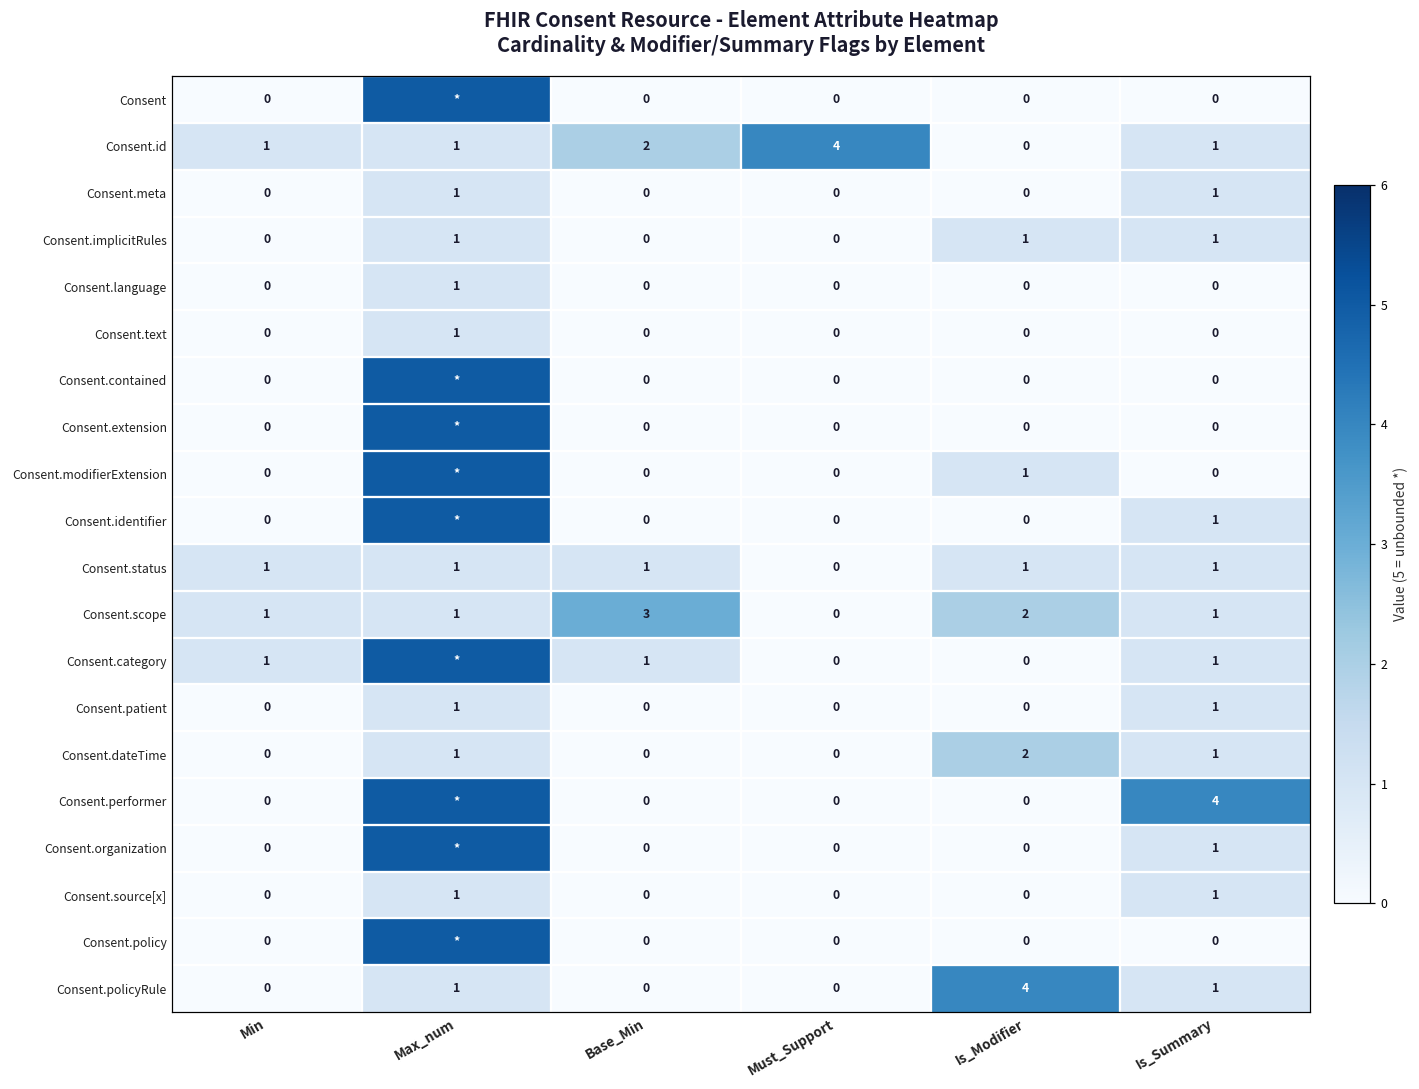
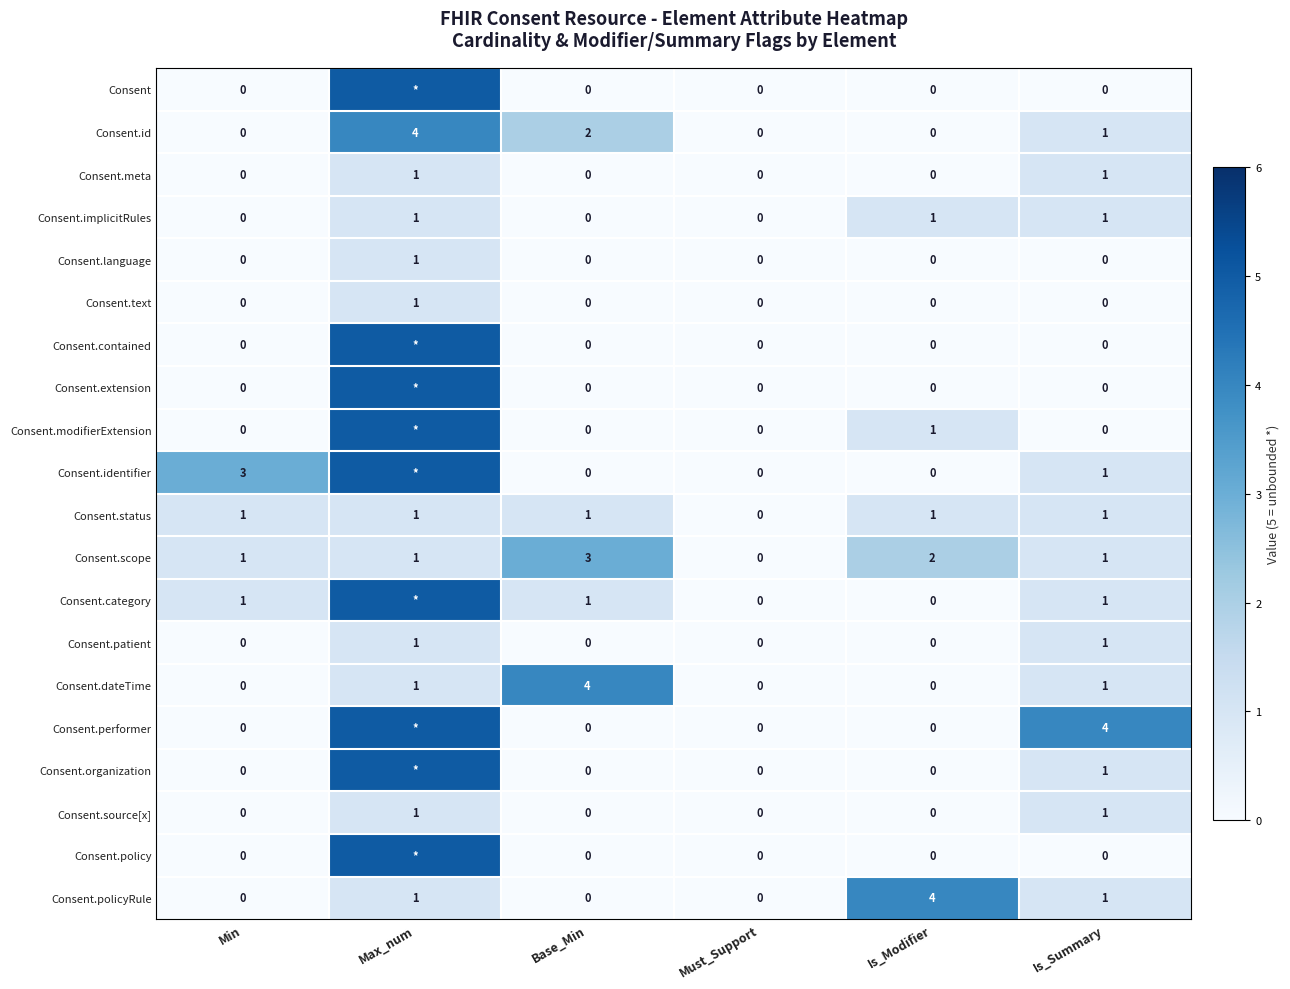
Consent.id, Min: 1 -> 0
Consent.id, Max_num: 1 -> 4
Consent.id, Must_Support: 4 -> 0
Consent.identifier, Min: 0 -> 3
Consent.dateTime, Base_Min: 0 -> 4
Consent.dateTime, Is_Modifier: 2 -> 0
